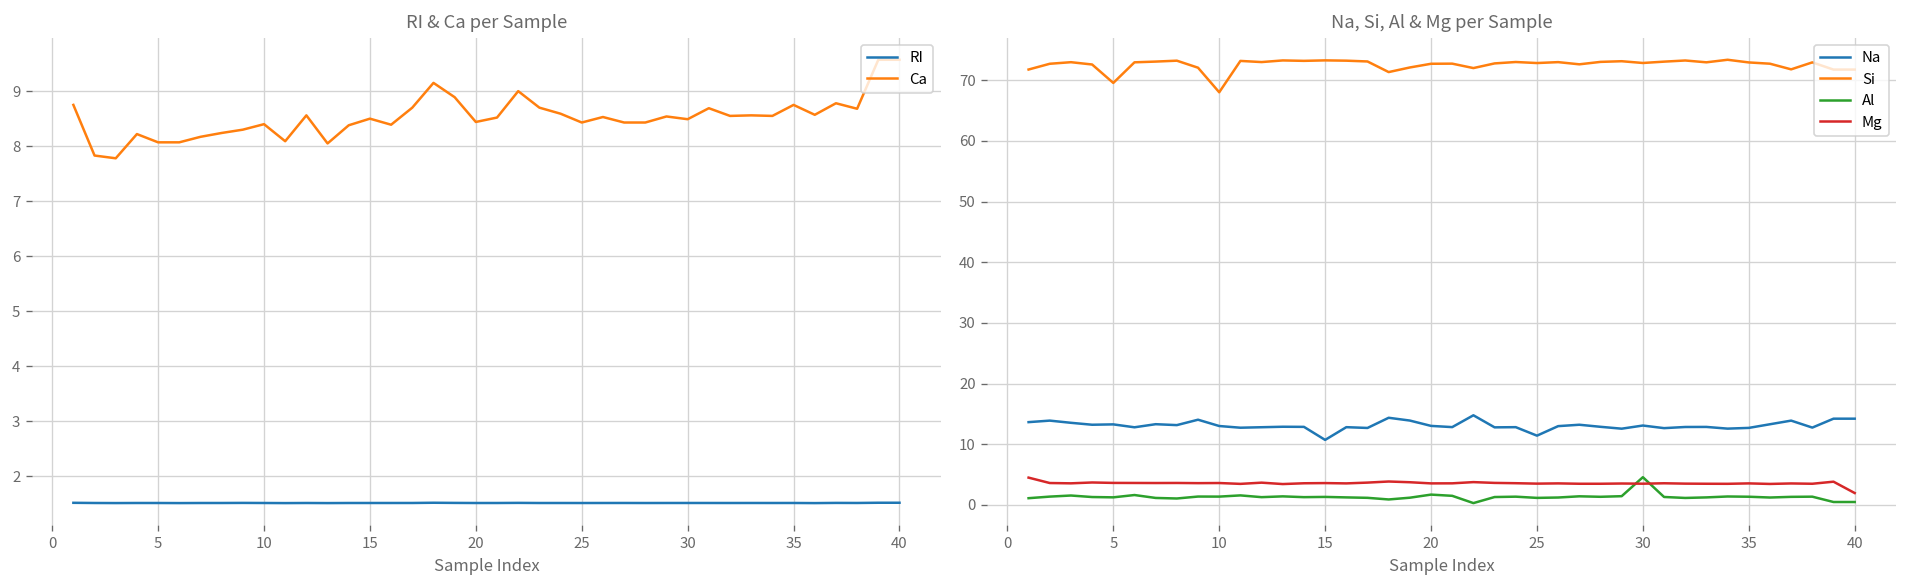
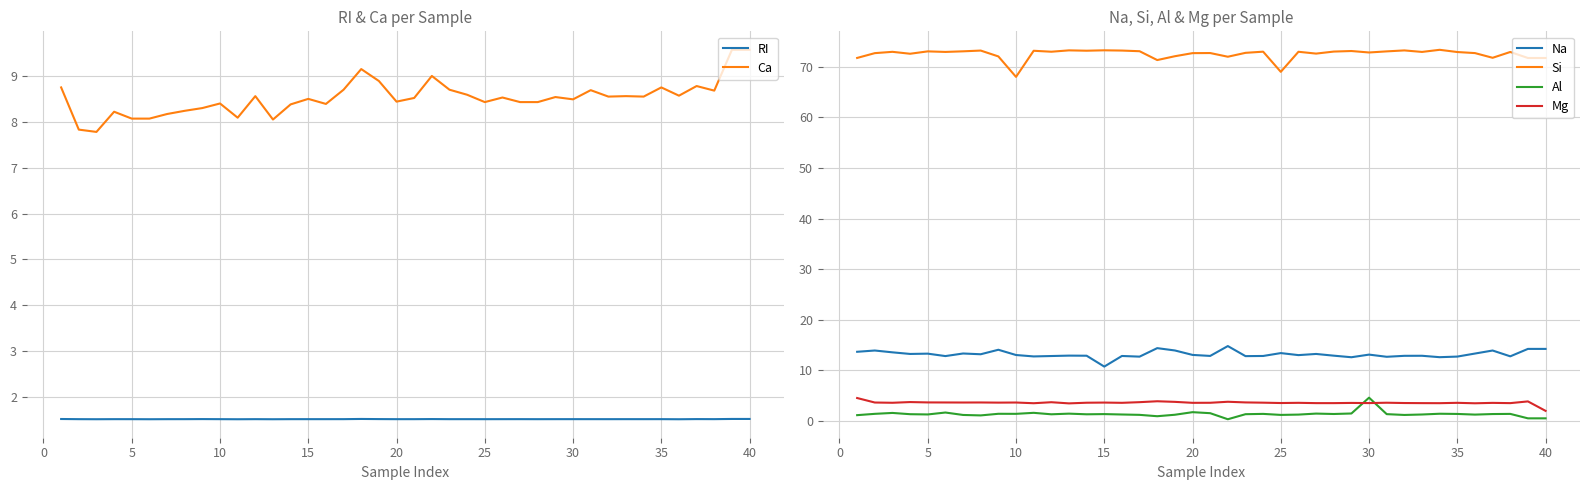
Na, Si, Al & Mg per Sample, Si, 5: 70 -> 73
Na, Si, Al & Mg per Sample, Na, 25: 11 -> 13
Na, Si, Al & Mg per Sample, Si, 25: 73 -> 69
